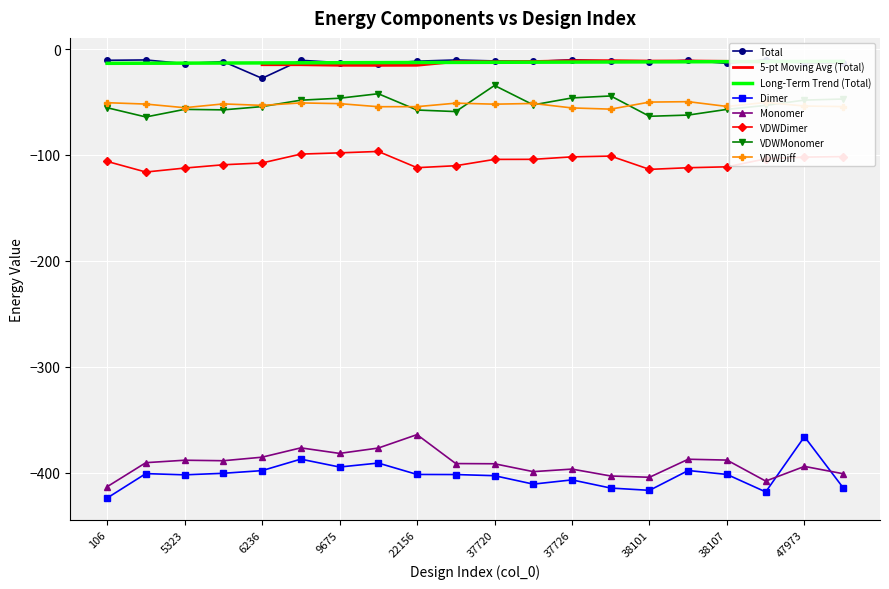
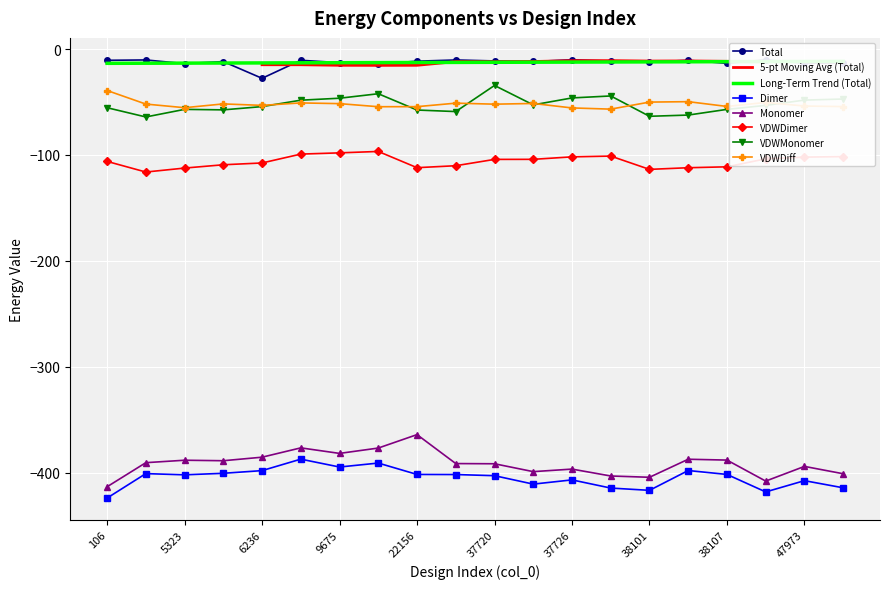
VDWDiff, 106: -51 -> -39
Dimer, 47973: -366 -> -408
